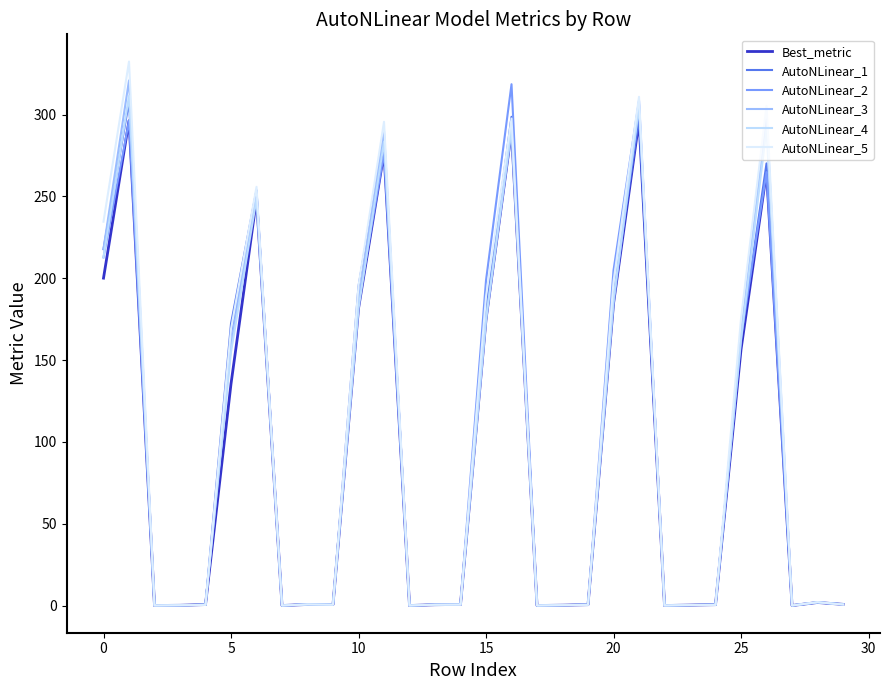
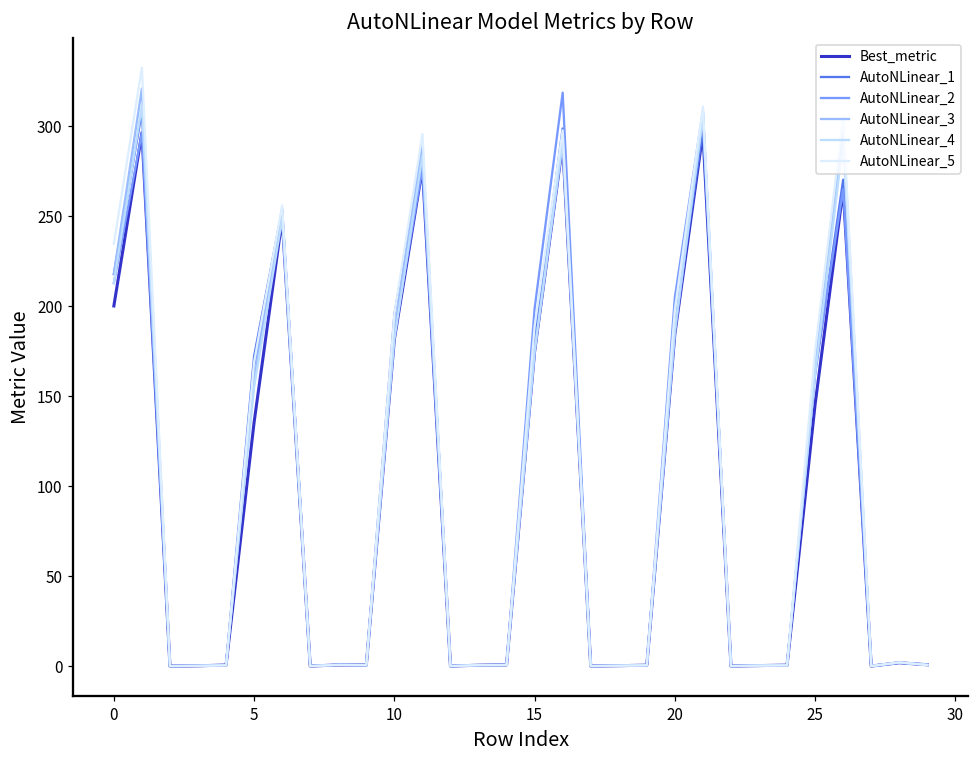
Best_metric, 25: 157 -> 145
